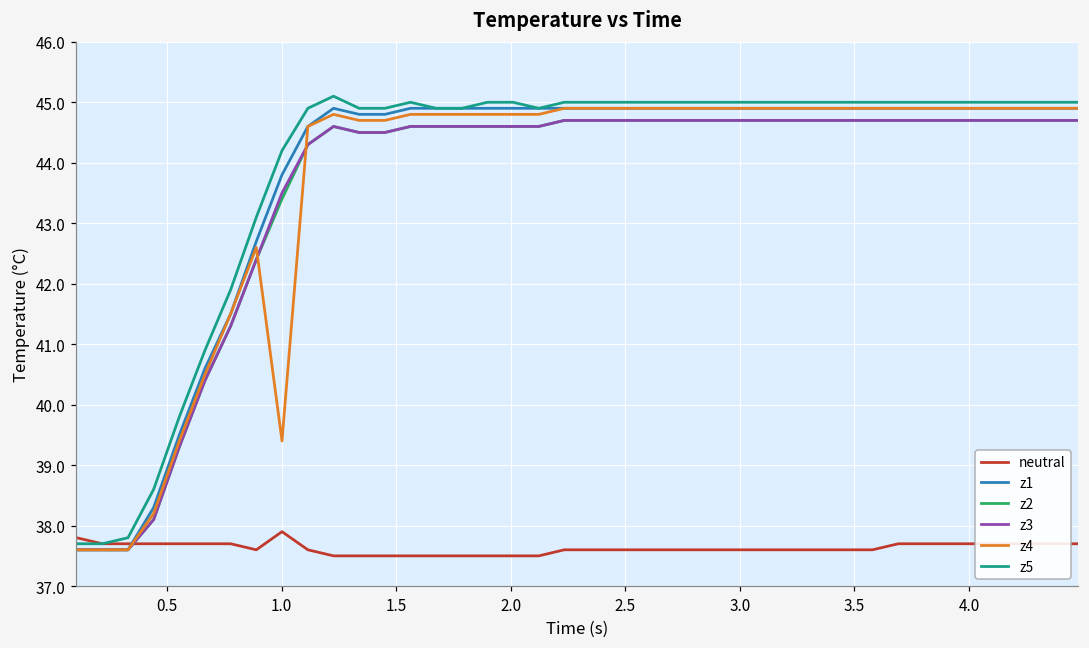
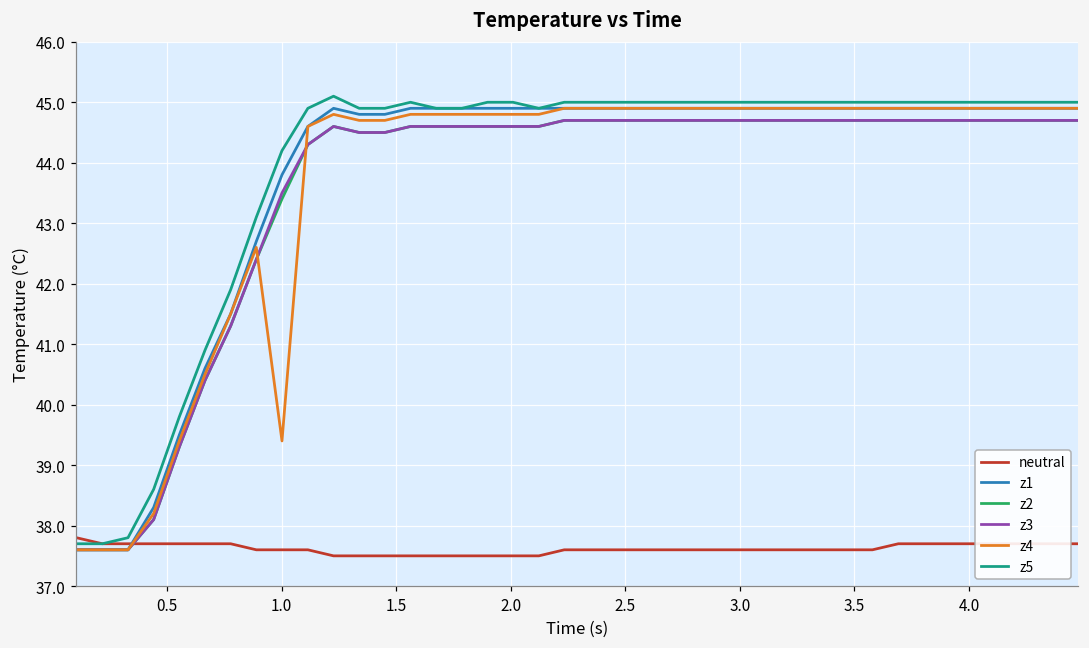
neutral, 1.0: 37.9 -> 37.6
